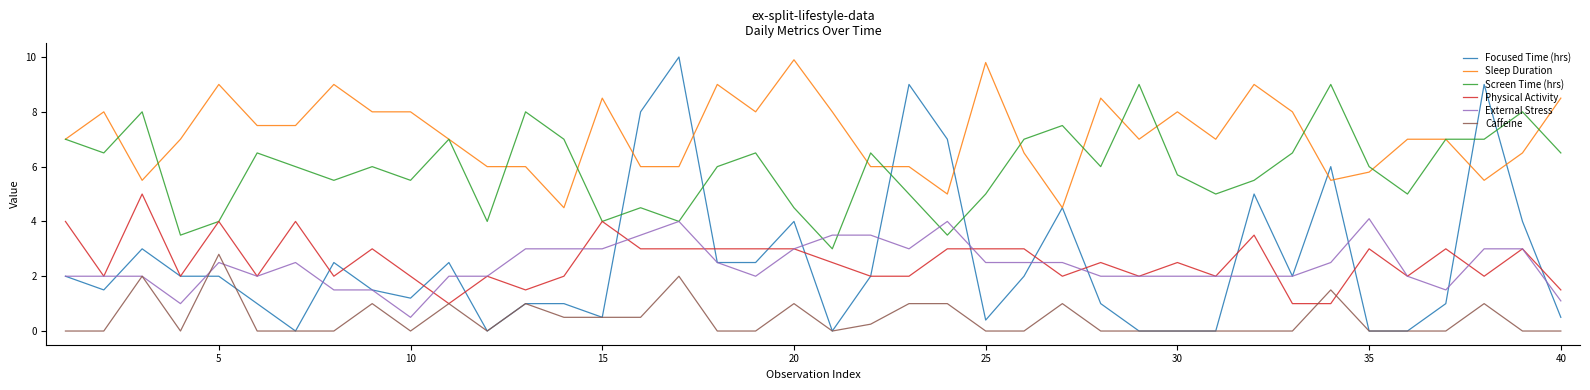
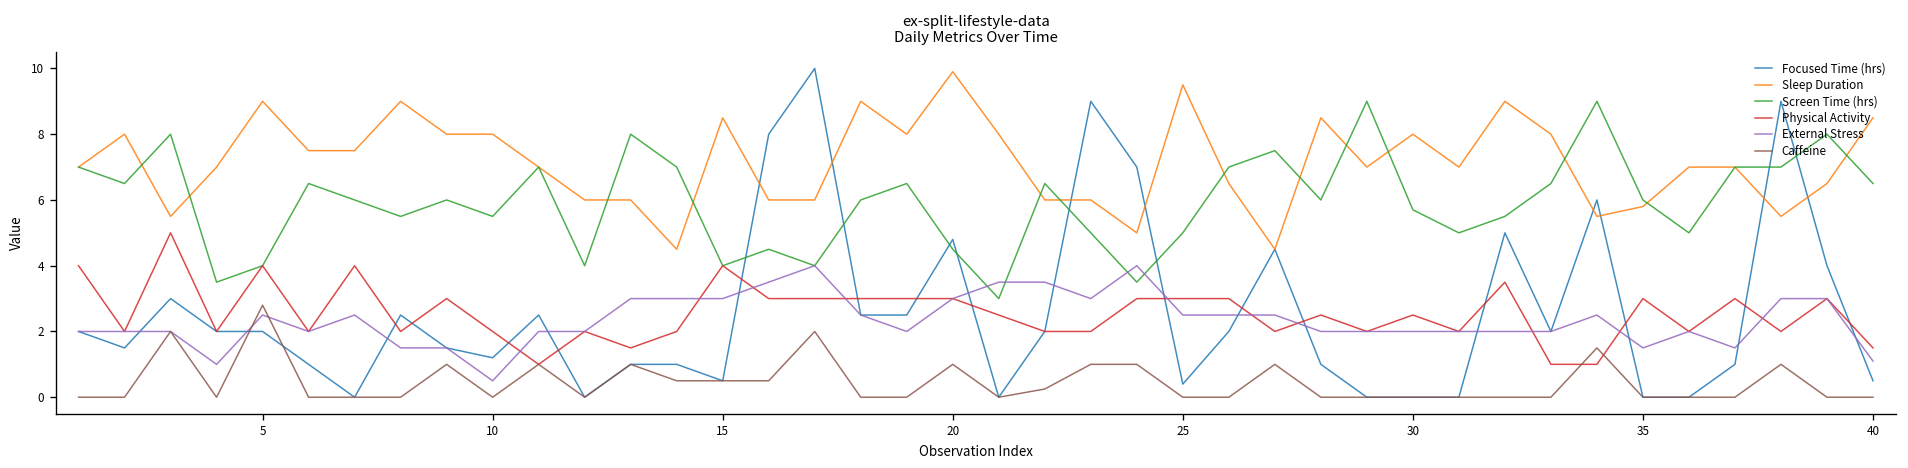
Focused Time (hrs), 20: 4.0 -> 4.8
Sleep Duration, 25: 9.8 -> 9.5
External Stress, 35: 4.1 -> 1.5
